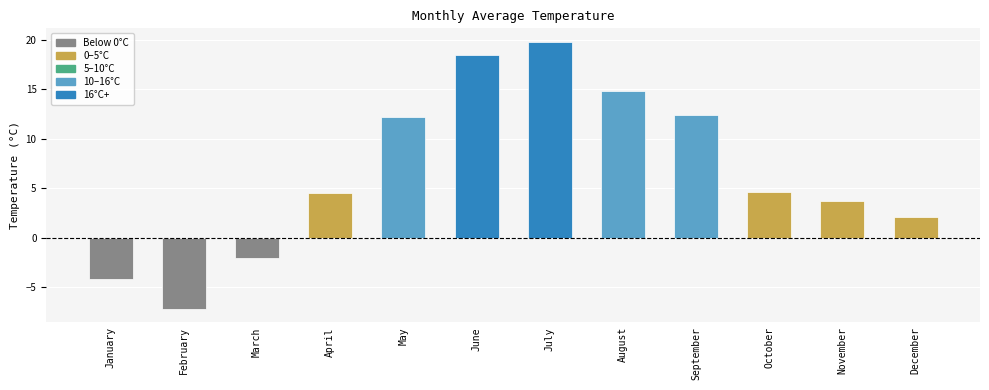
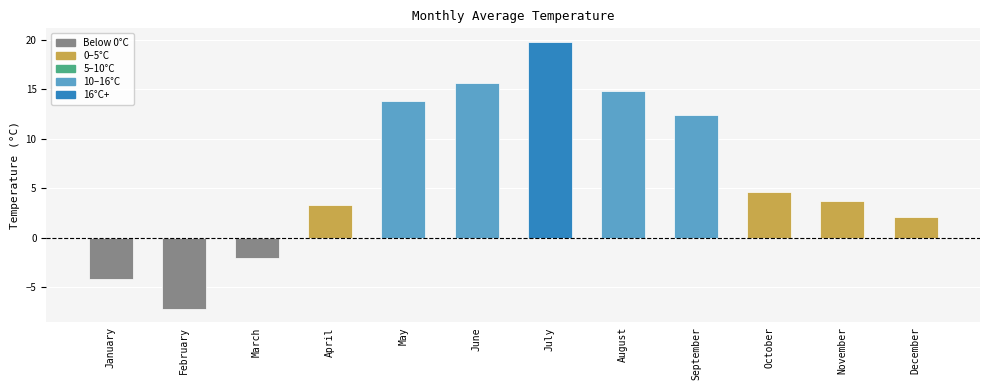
April: 5 -> 3
May: 12 -> 14
June: 19 -> 16
